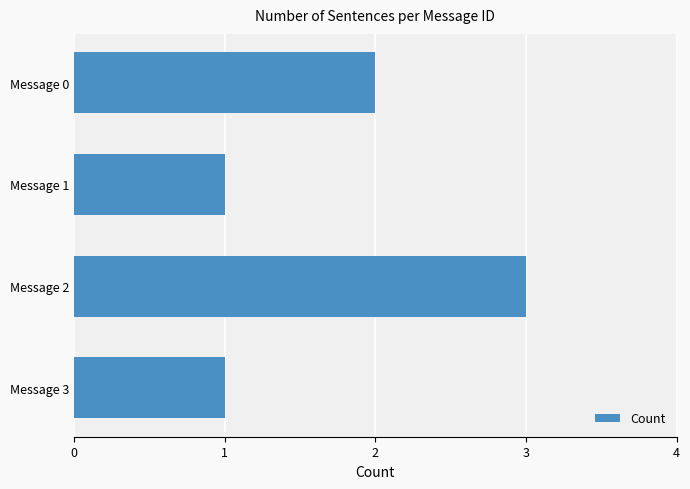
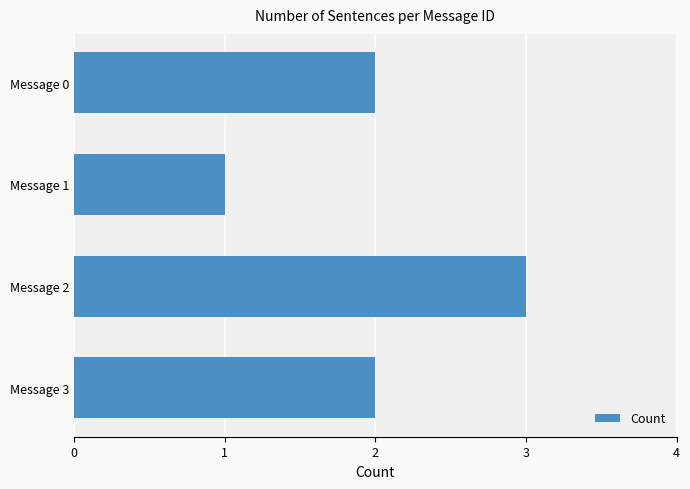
Message 3: 1 -> 2
